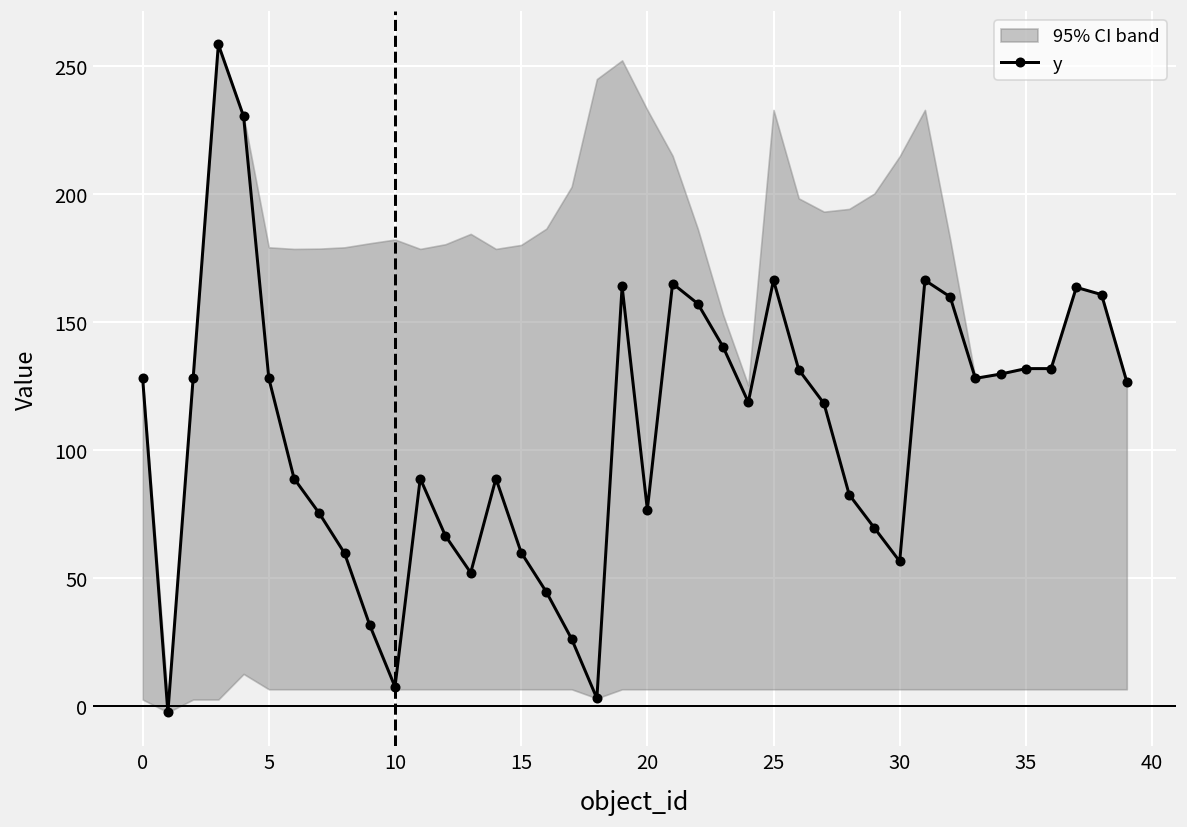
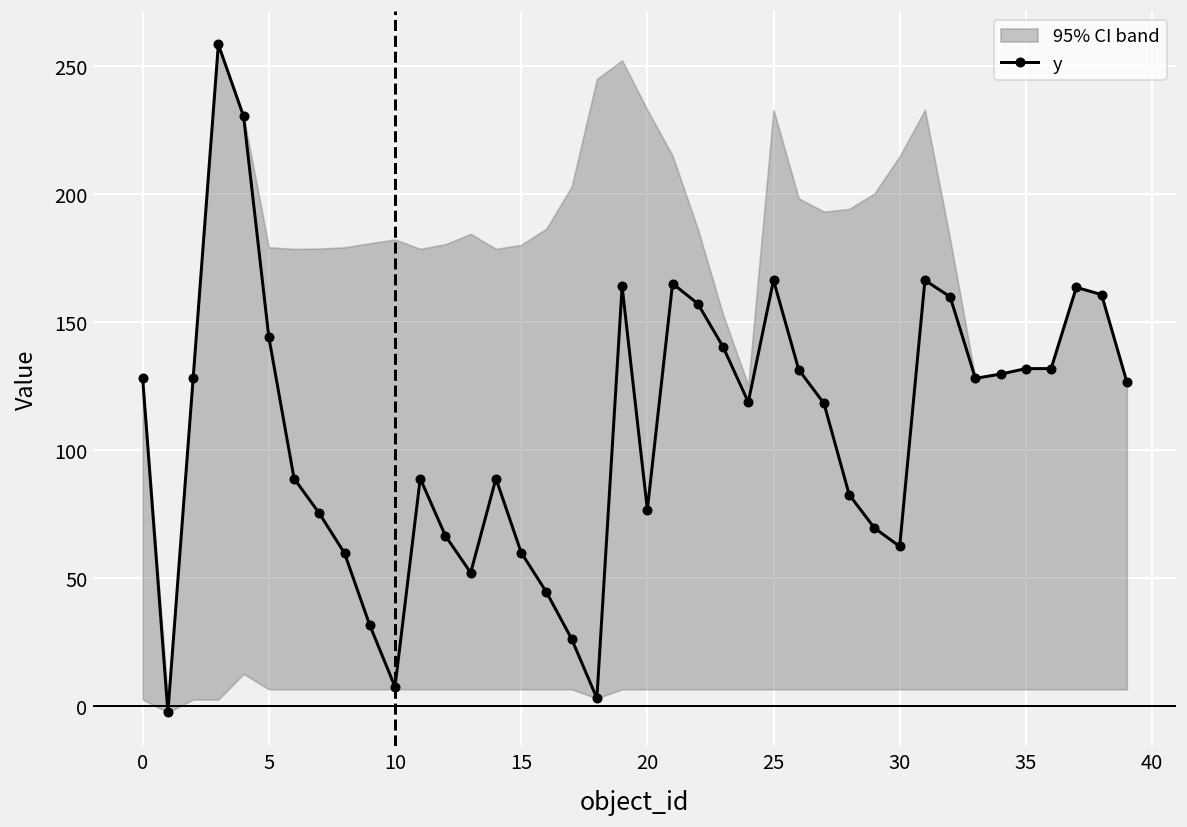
y, 5: 128 -> 144
y, 30: 56 -> 62
